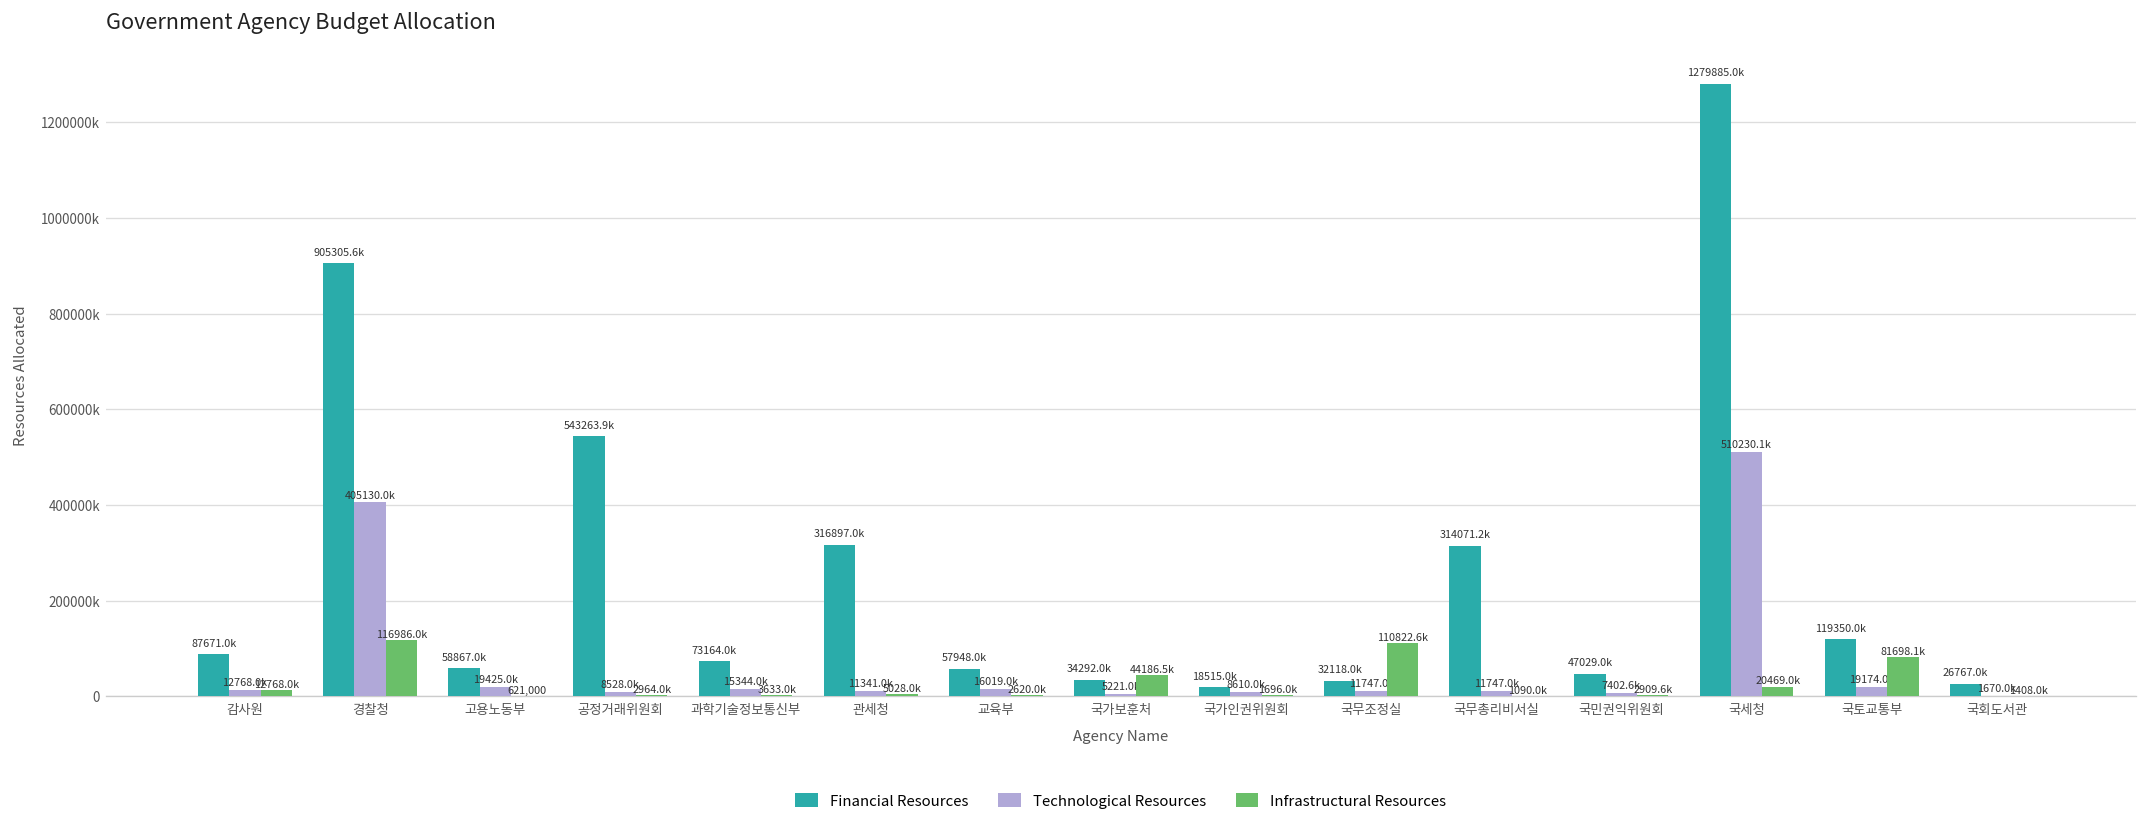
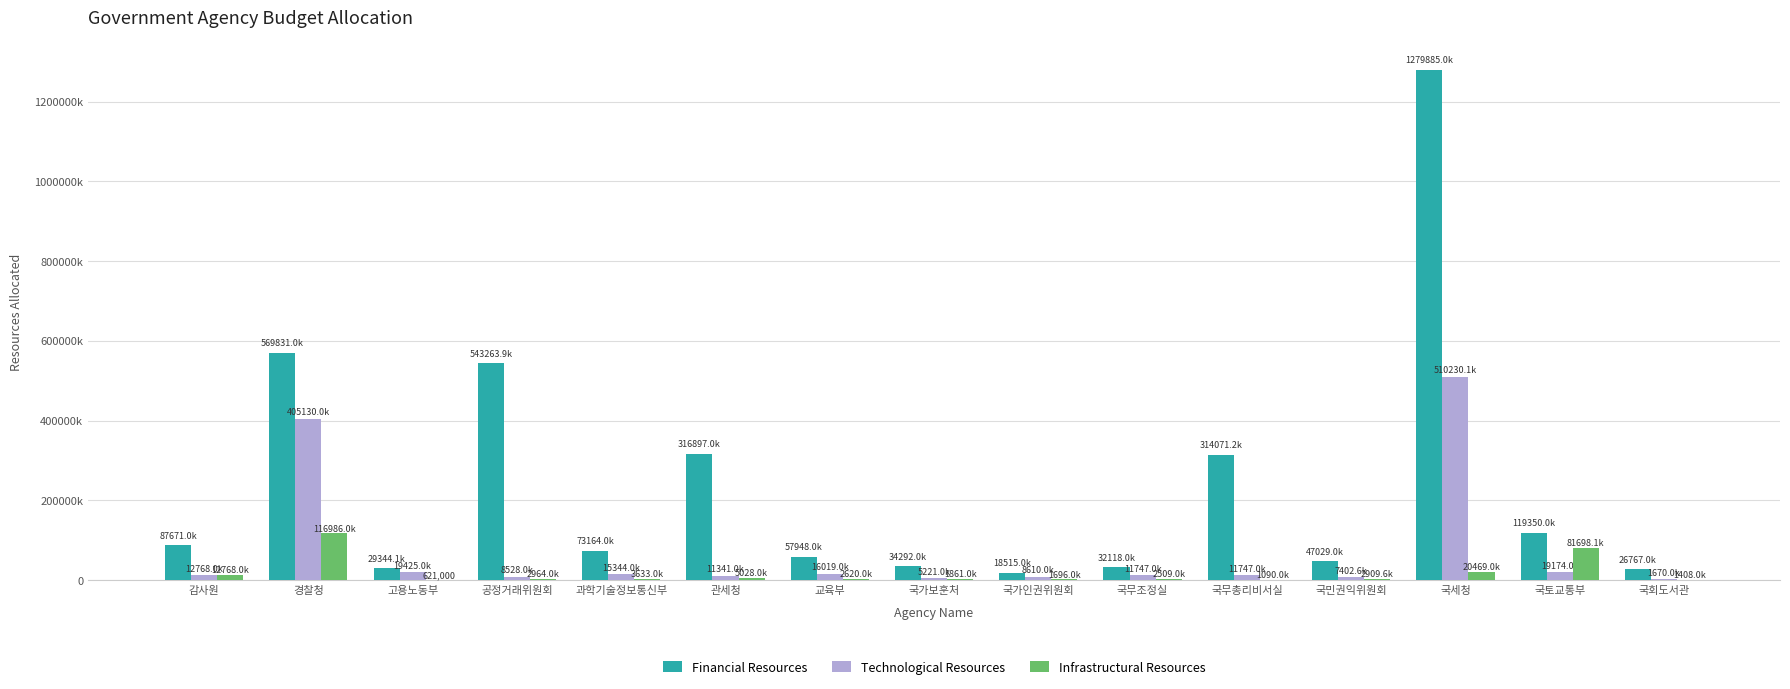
Financial Resources, 경찰청: 905305.6k -> 569831.0k
Financial Resources, 고용노동부: 58867.0k -> 29344.1k
Infrastructural Resources, 국가보훈처: 44186.5k -> 1861.0k
Infrastructural Resources, 국무조정실: 110822.6k -> 2509.0k
